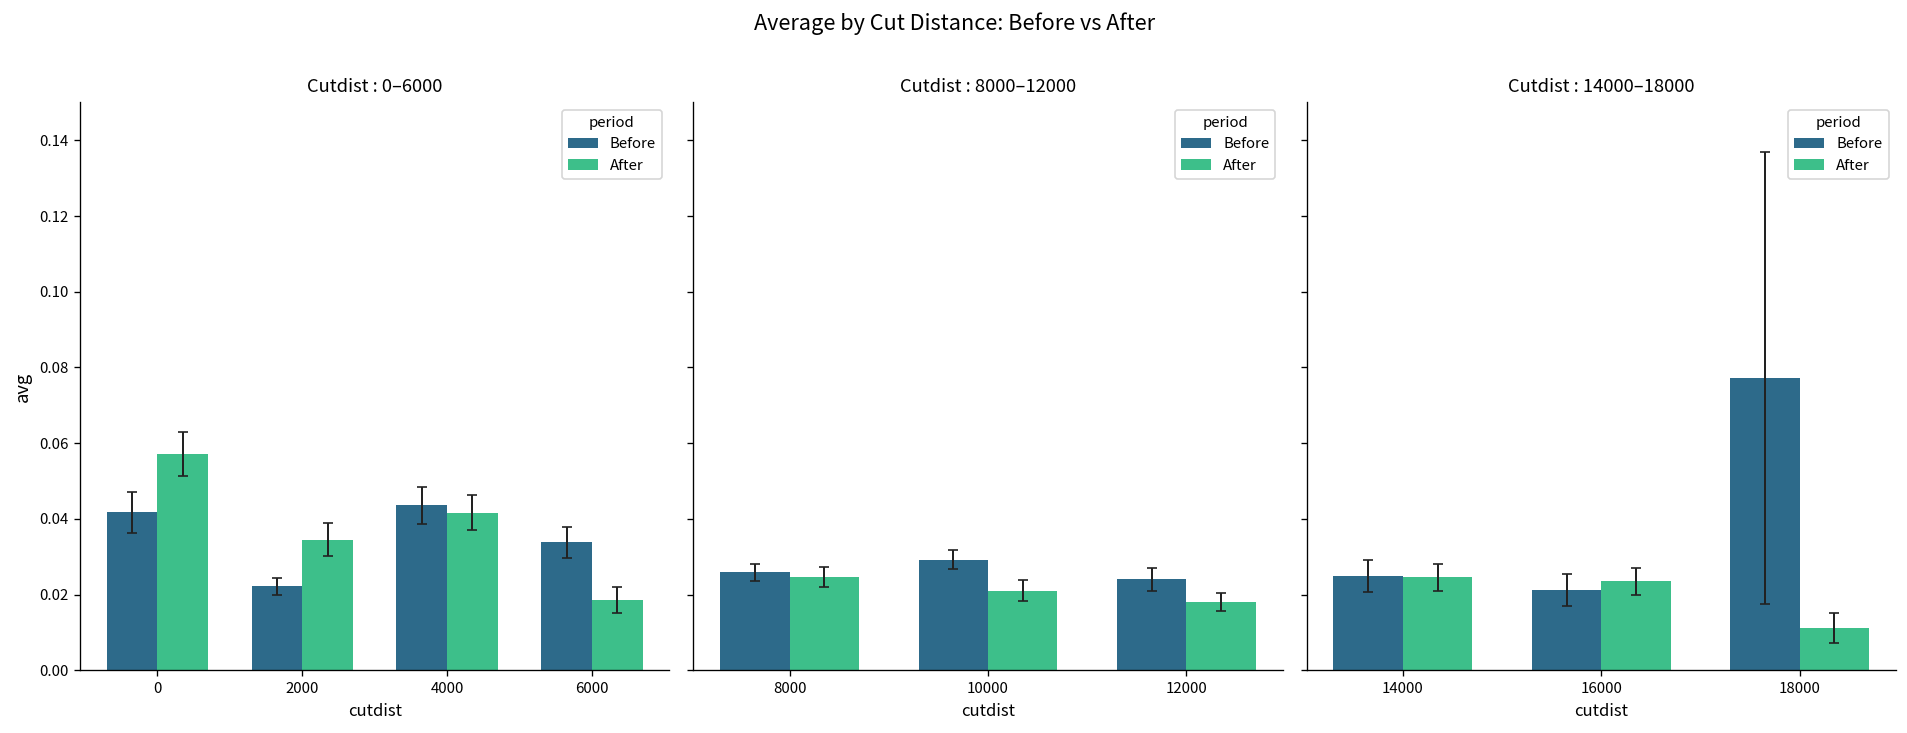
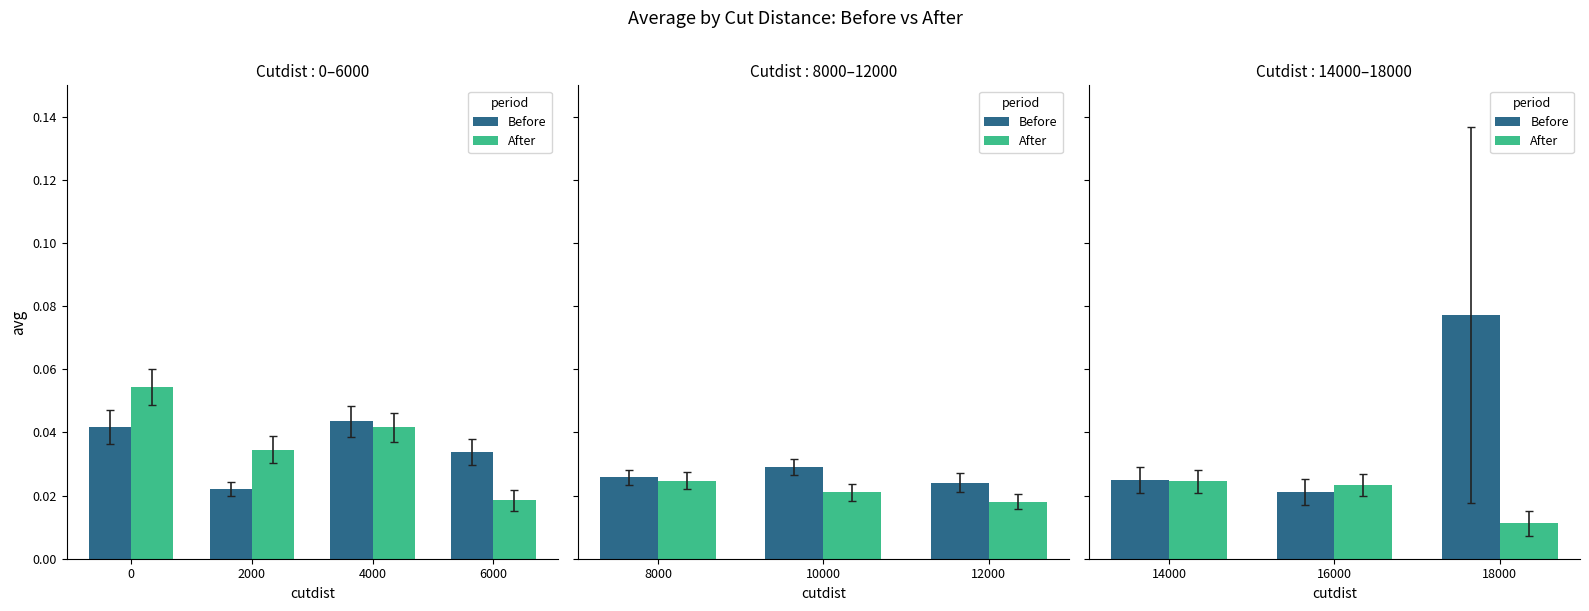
Cutdist : 0–6000, After, 0: 0.057 -> 0.054
